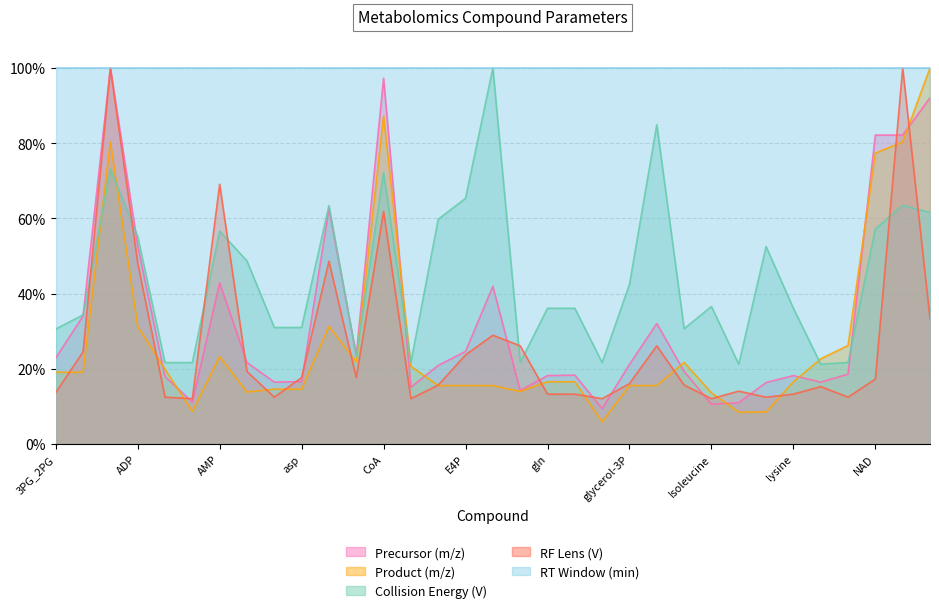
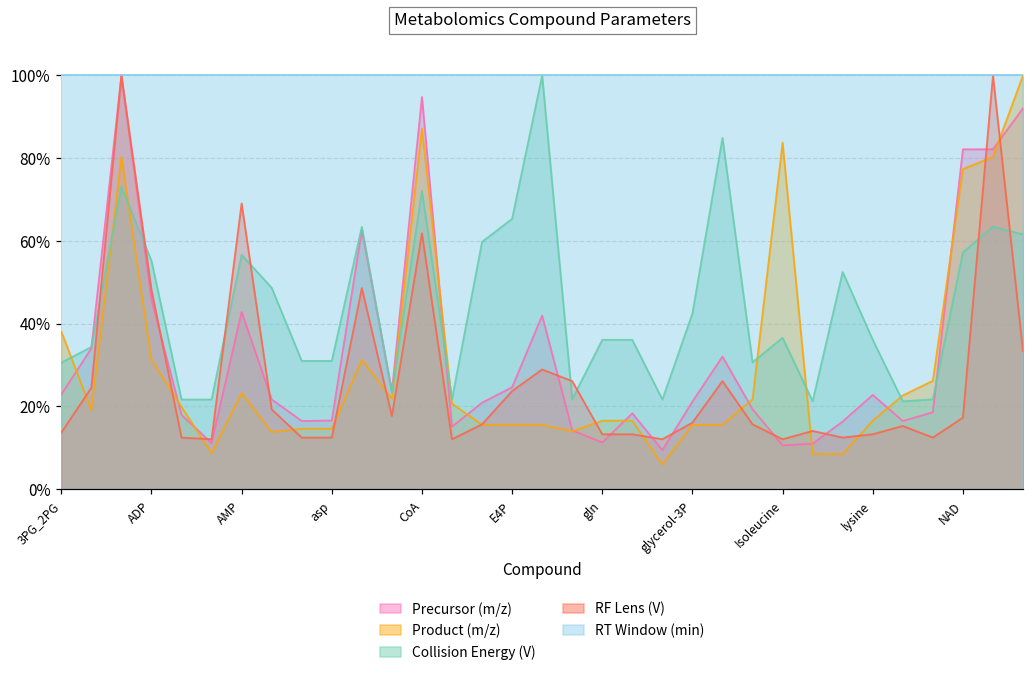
Product (m/z), 3PG_2PG: 19% -> 38%
Precursor (m/z), ADP: 53% -> 46%
RF Lens (V), asp: 18% -> 12%
Precursor (m/z), CoA: 97% -> 95%
Precursor (m/z), gln: 18% -> 11%
Product (m/z), Isoleucine: 14% -> 84%
Precursor (m/z), lysine: 18% -> 23%
